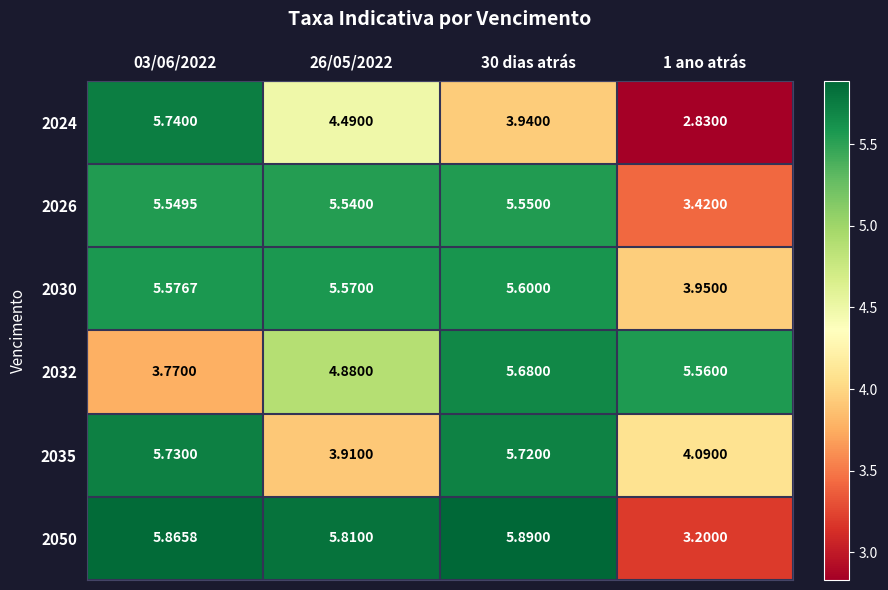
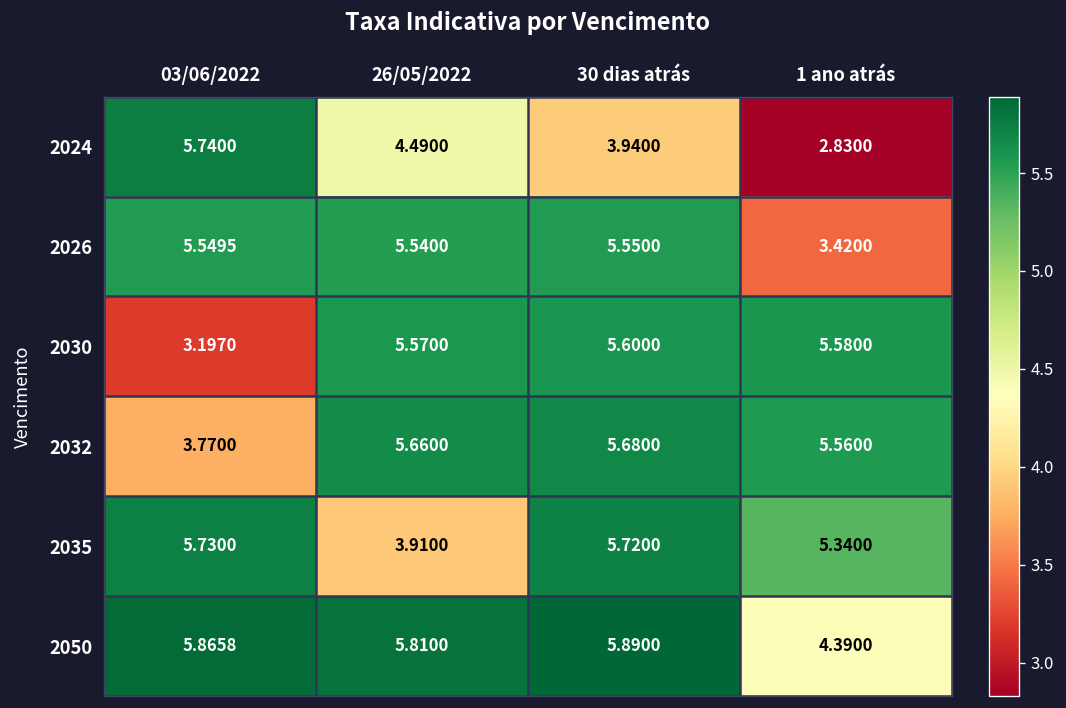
2030, 03/06/2022: 5.5767 -> 3.1970
2030, 1 ano atrás: 3.9500 -> 5.5800
2032, 26/05/2022: 4.8800 -> 5.6600
2035, 1 ano atrás: 4.0900 -> 5.3400
2050, 1 ano atrás: 3.2000 -> 4.3900
